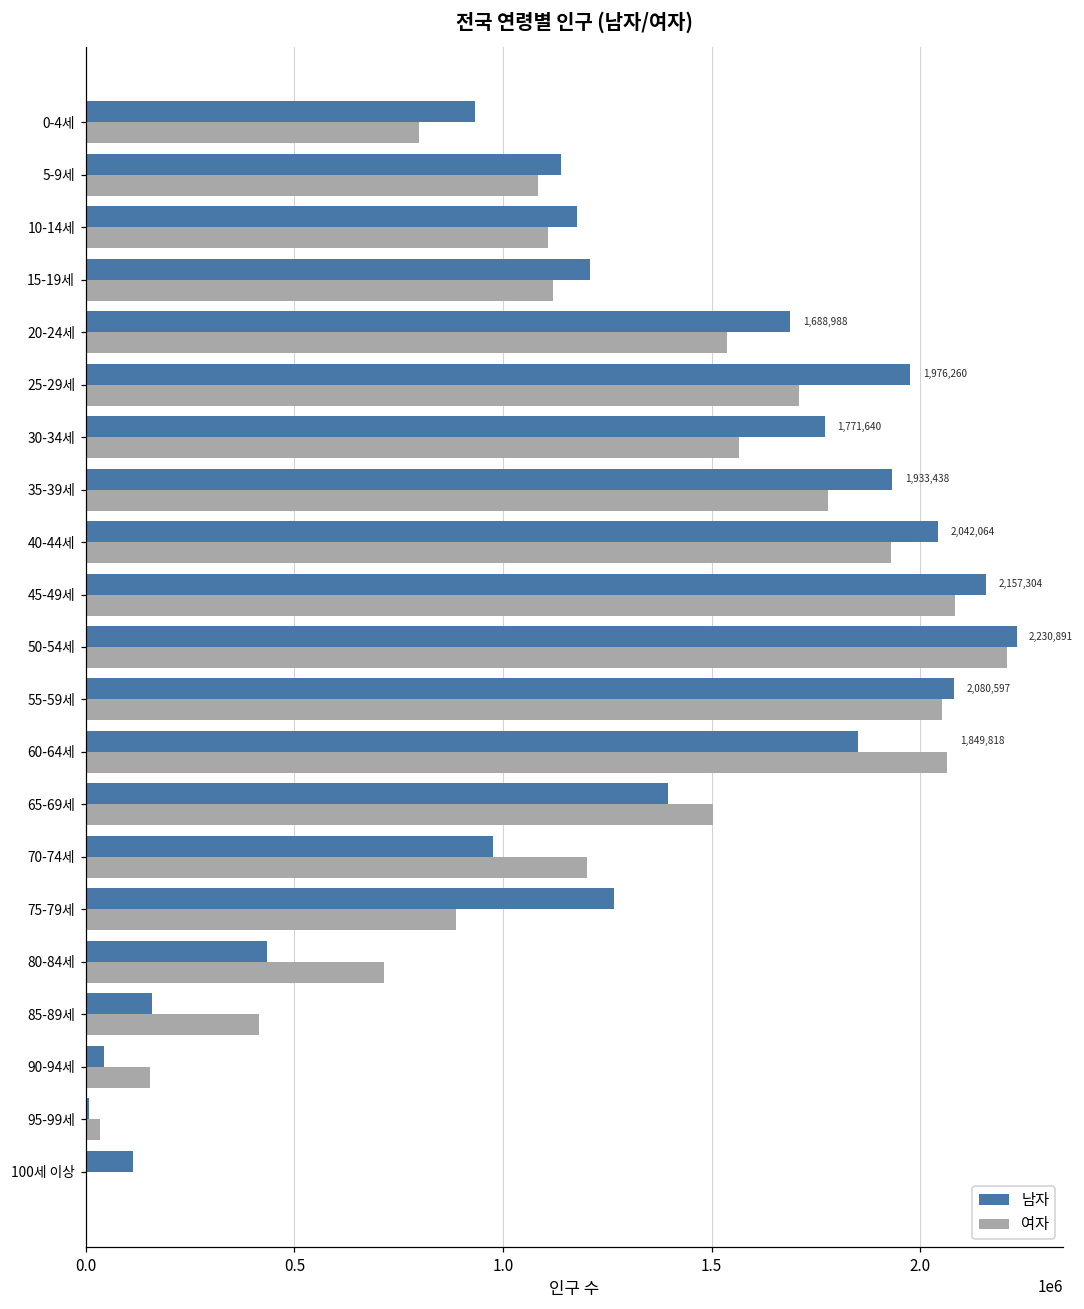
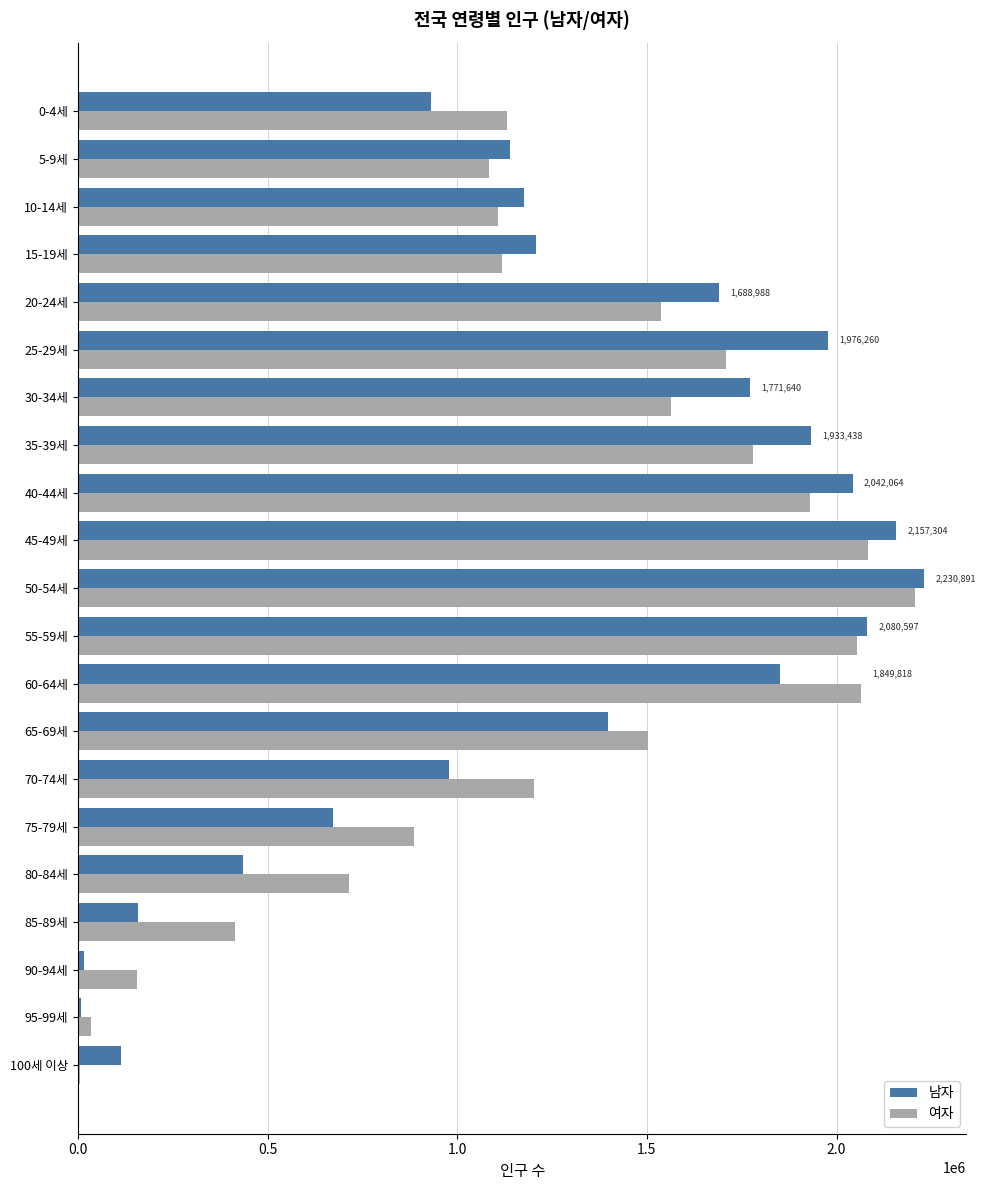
여자, 0-4세: 800000 -> 1130000
남자, 75-79세: 1270000 -> 670000
남자, 90-94세: 40000 -> 20000
